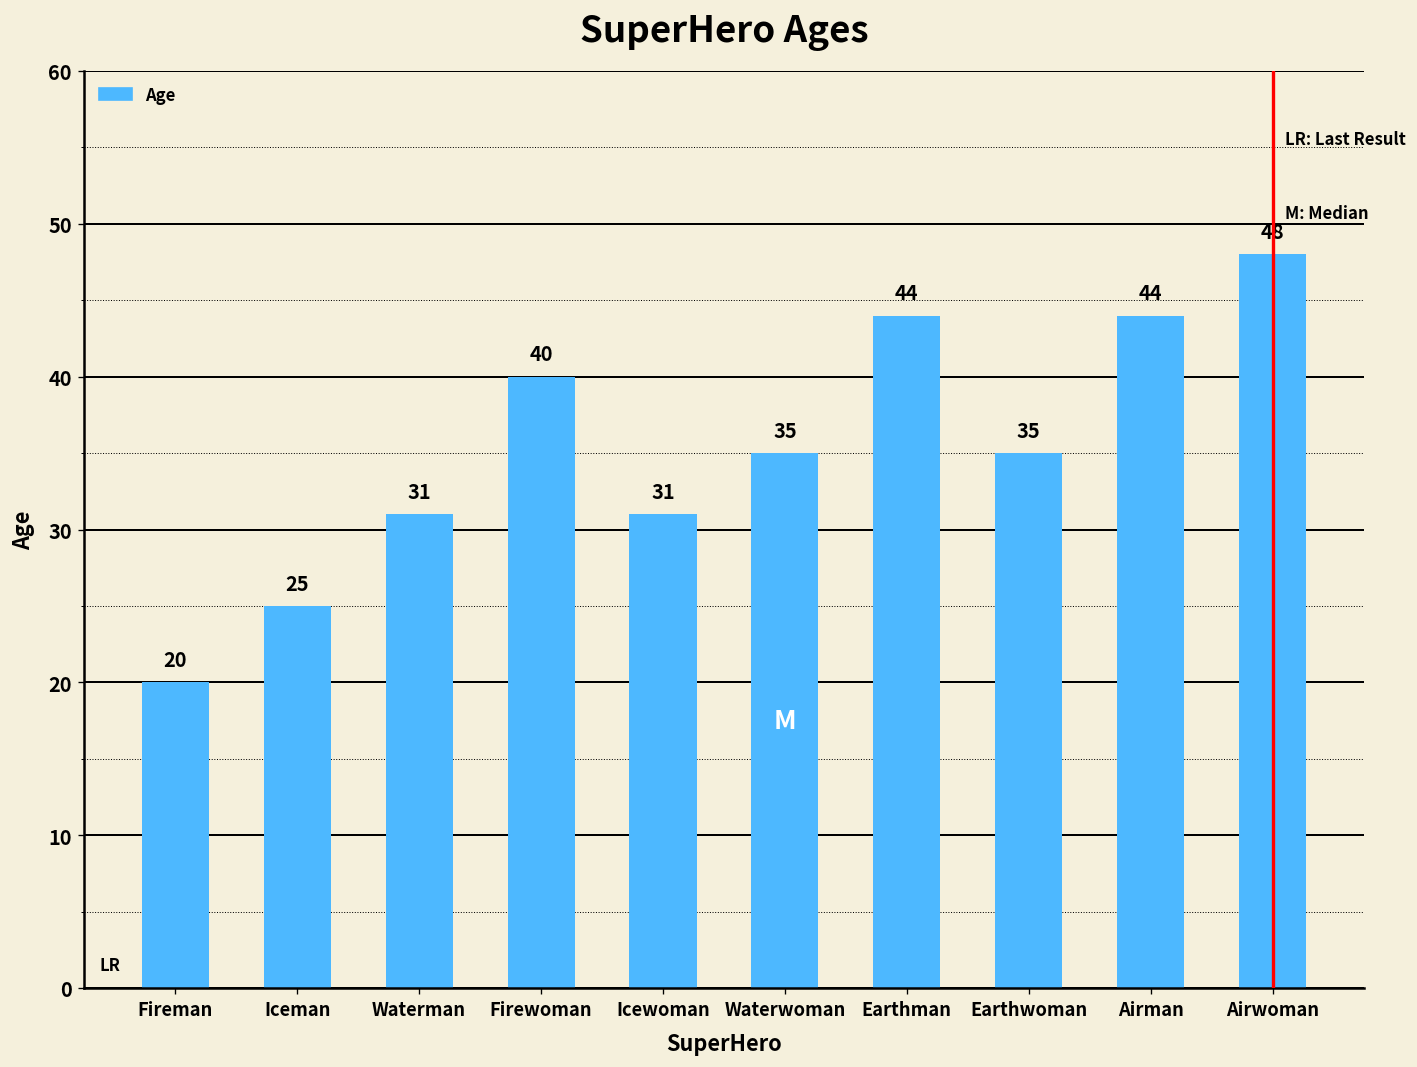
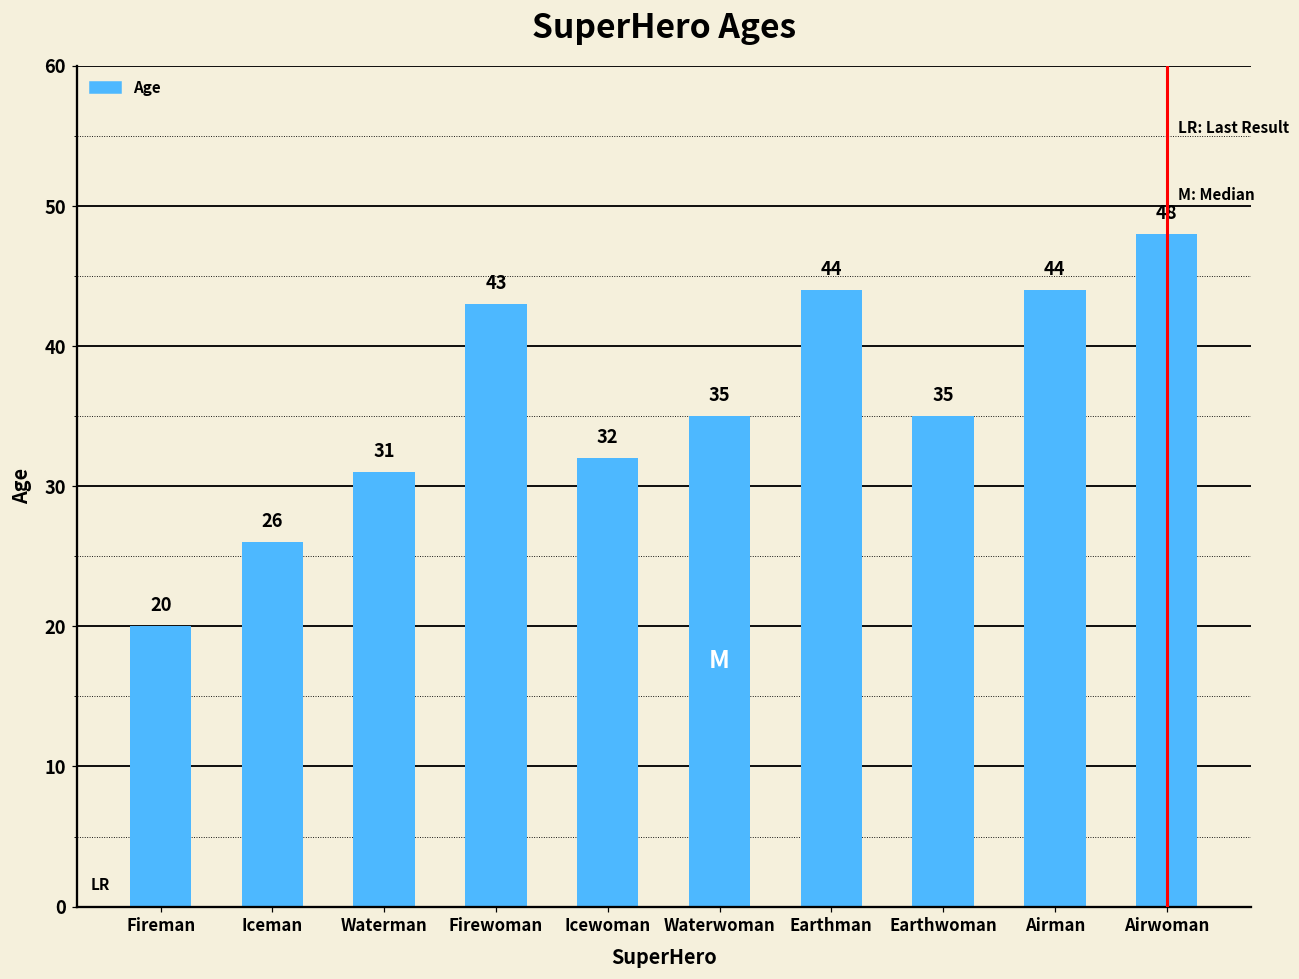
Iceman: 25 -> 26
Firewoman: 40 -> 43
Icewoman: 31 -> 32
